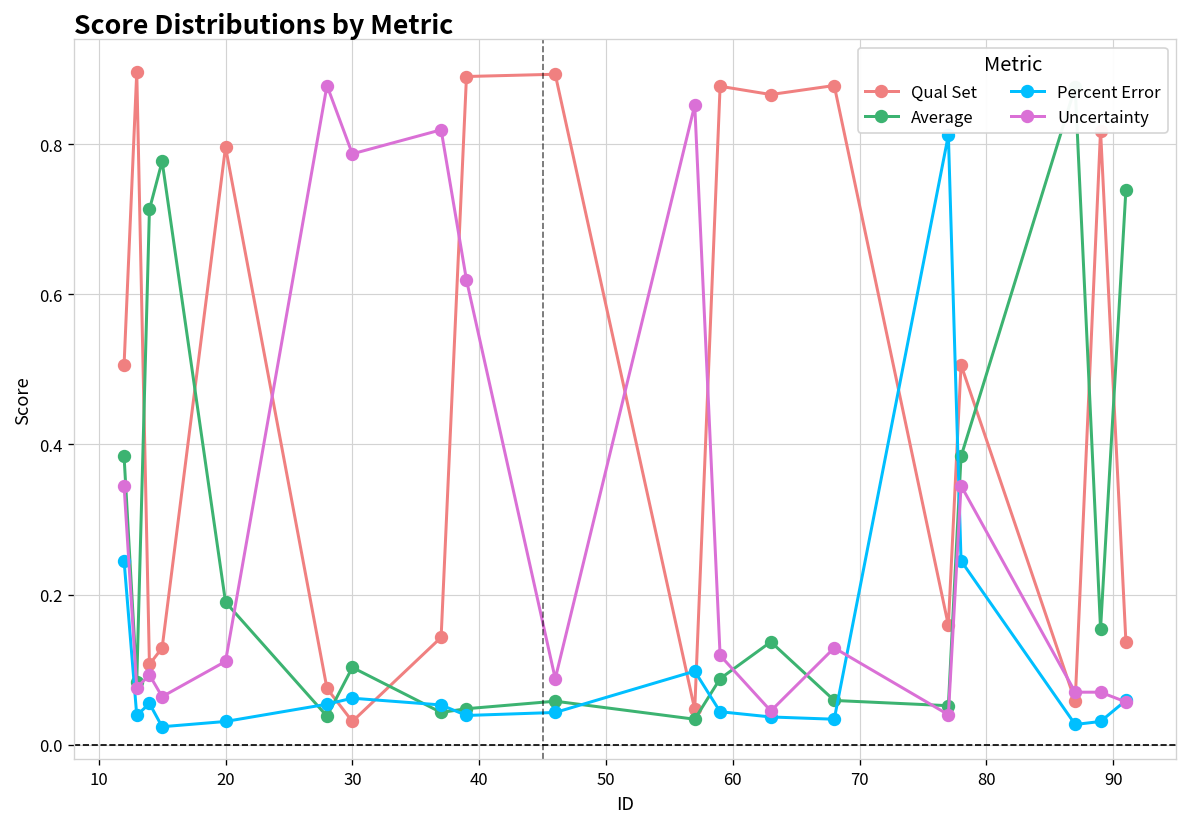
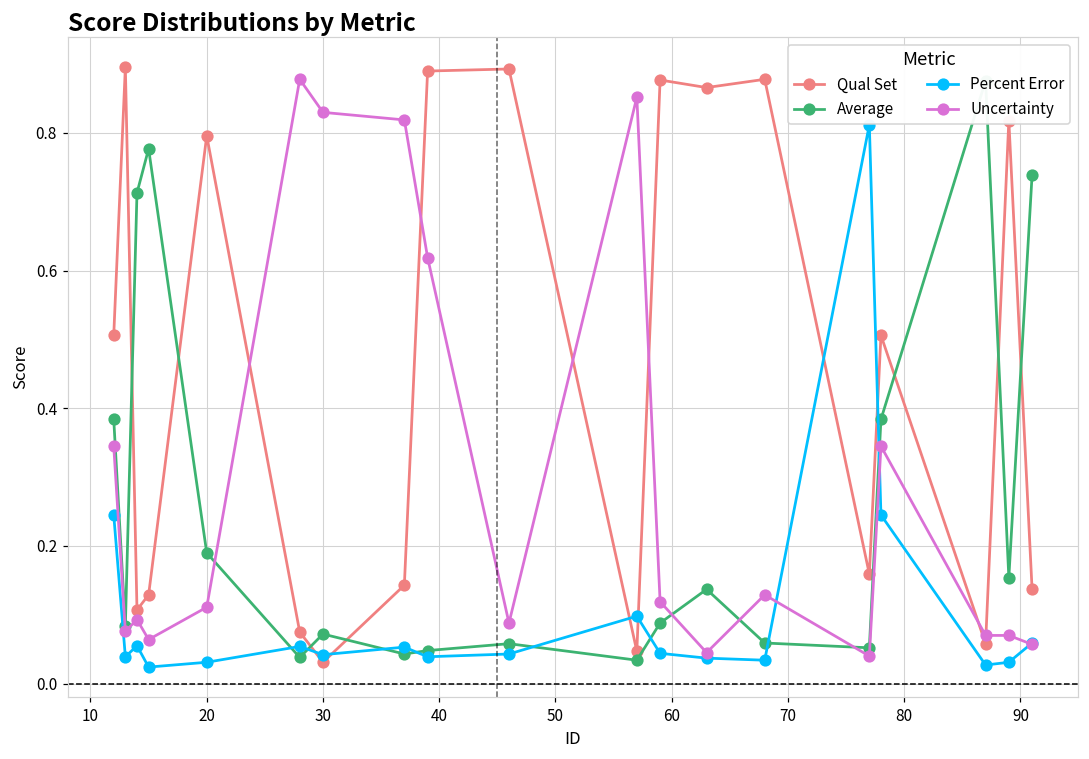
Average, 30: 0.10 -> 0.07
Percent Error, 30: 0.06 -> 0.04
Uncertainty, 30: 0.79 -> 0.83
